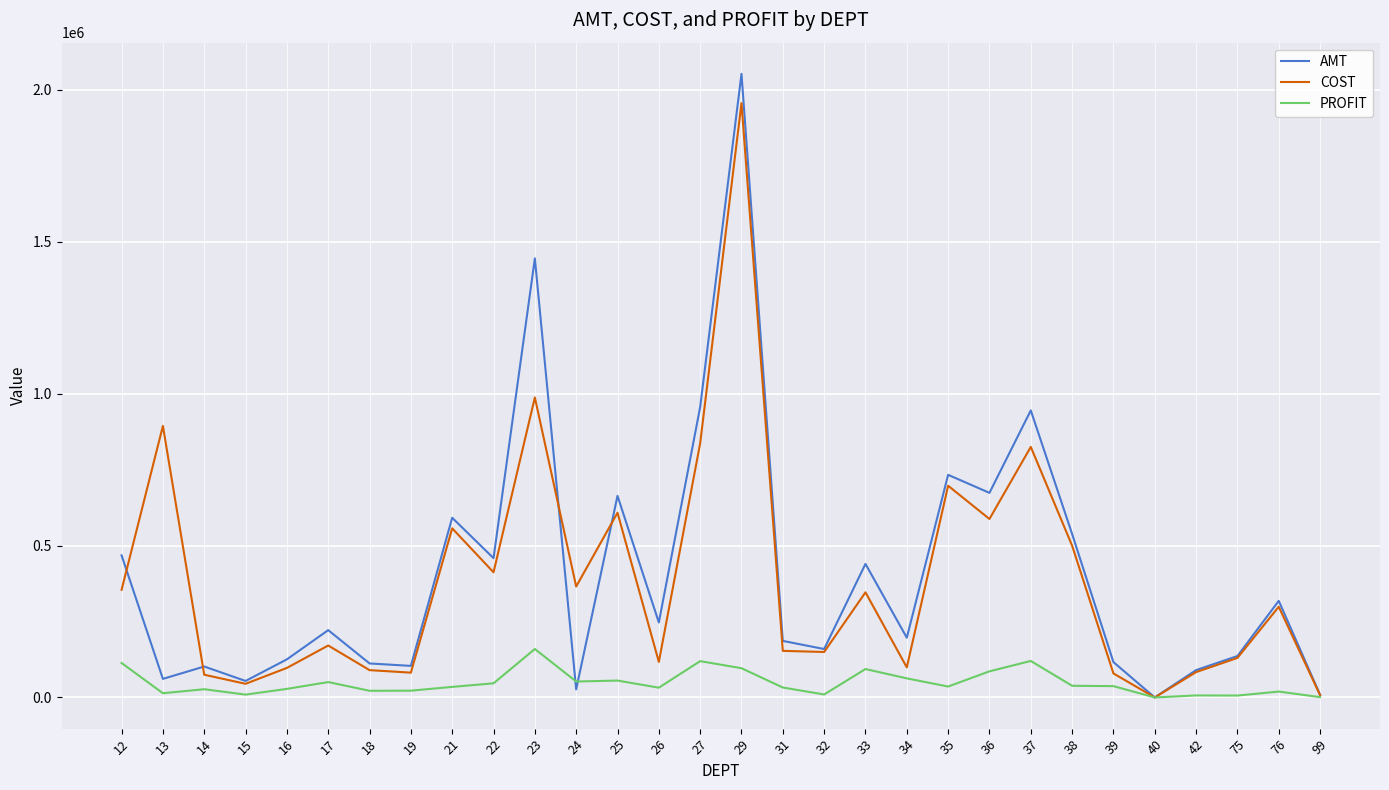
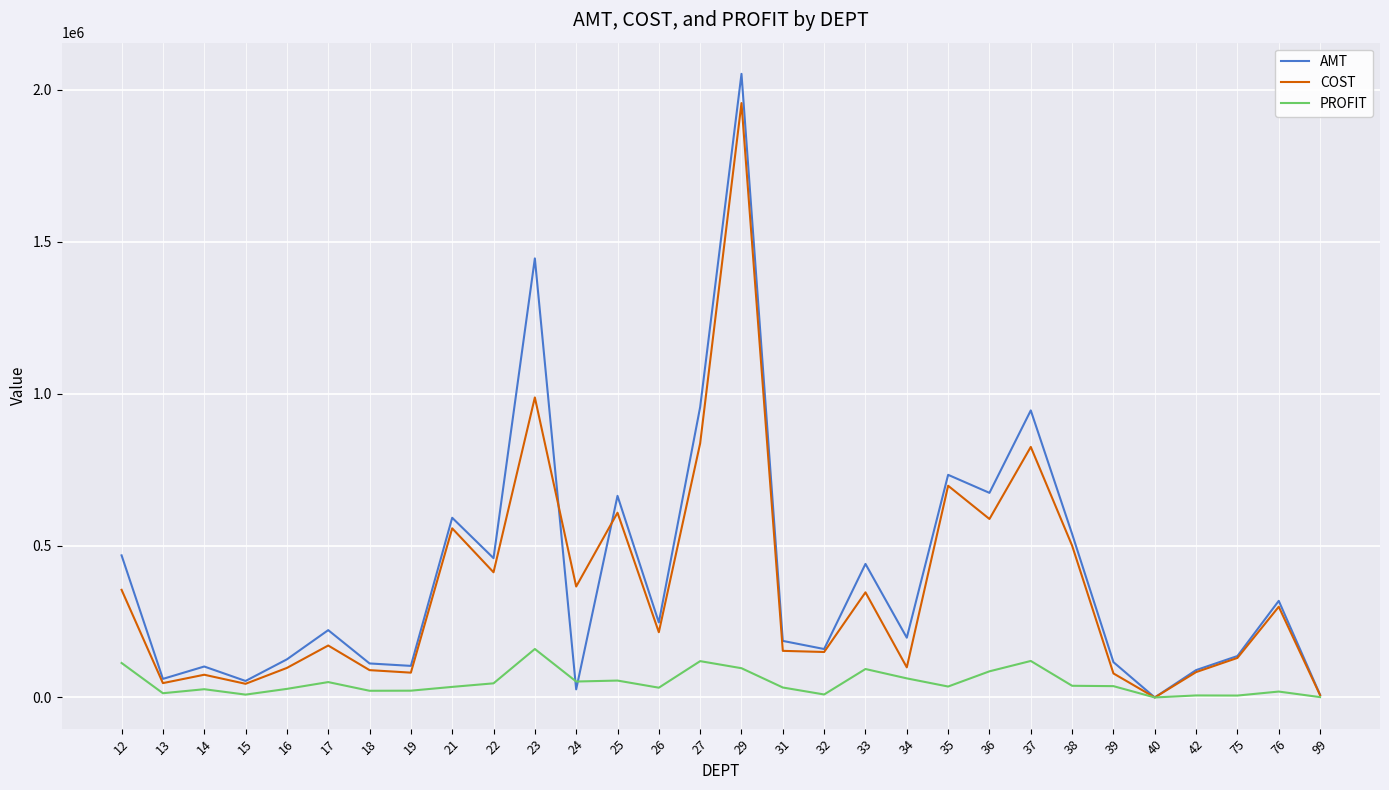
COST, 13: 890000 -> 50000
COST, 26: 120000 -> 210000
